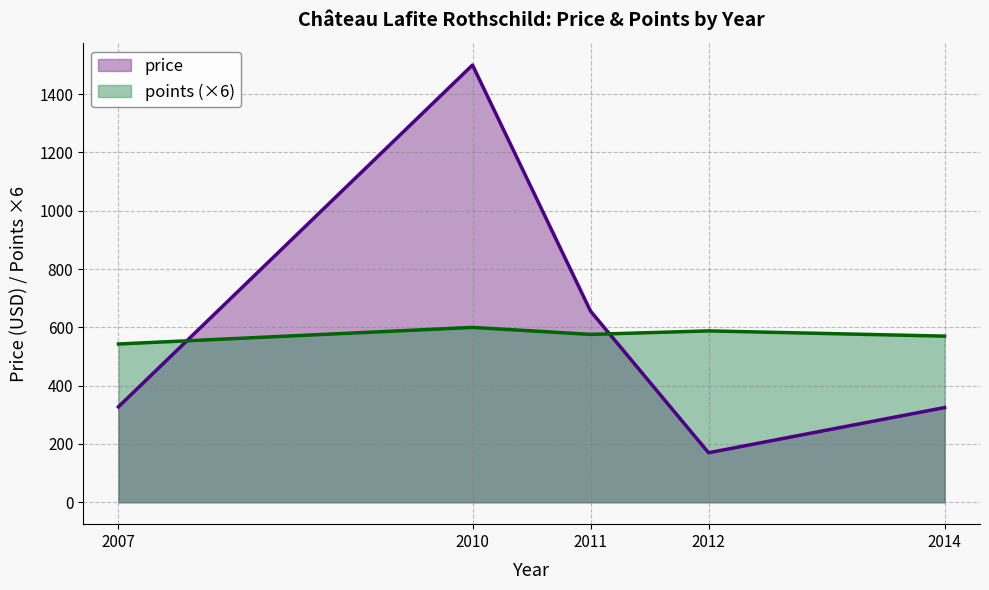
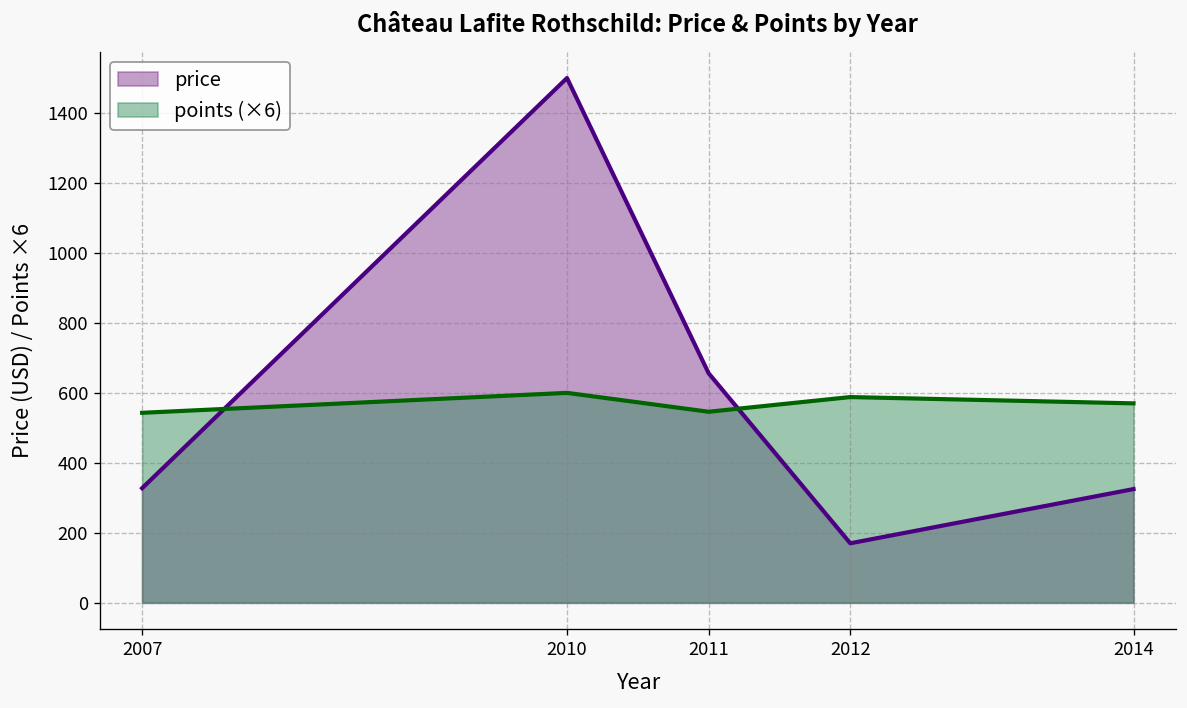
points (×6), 2011: 580 -> 550
